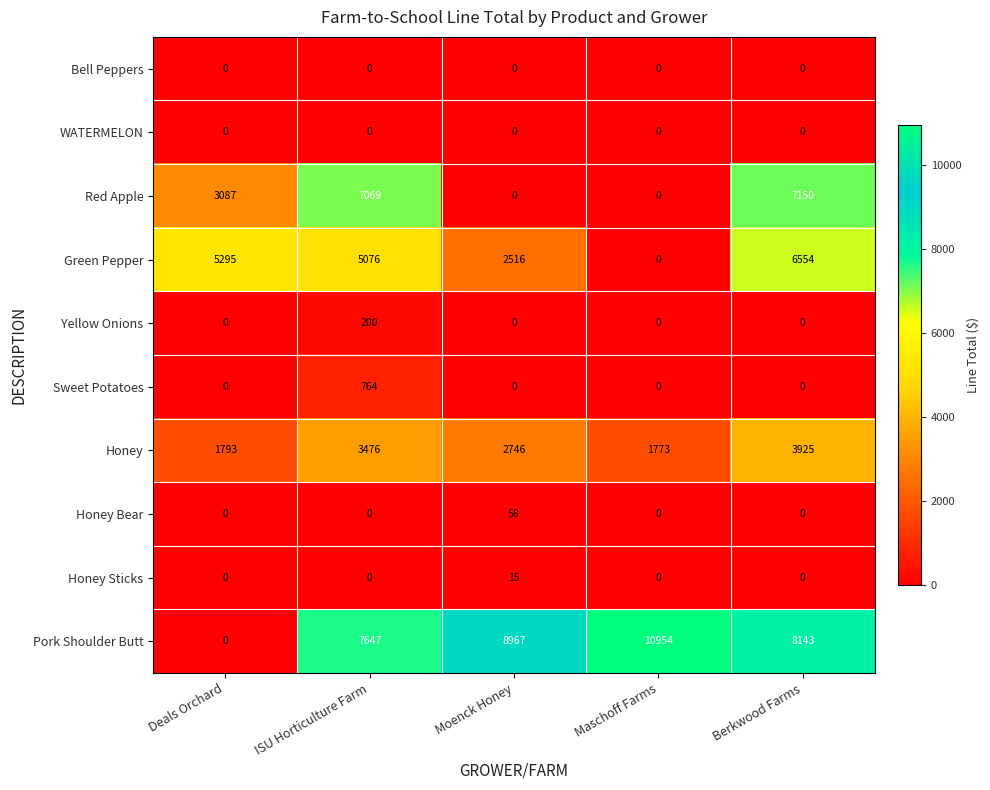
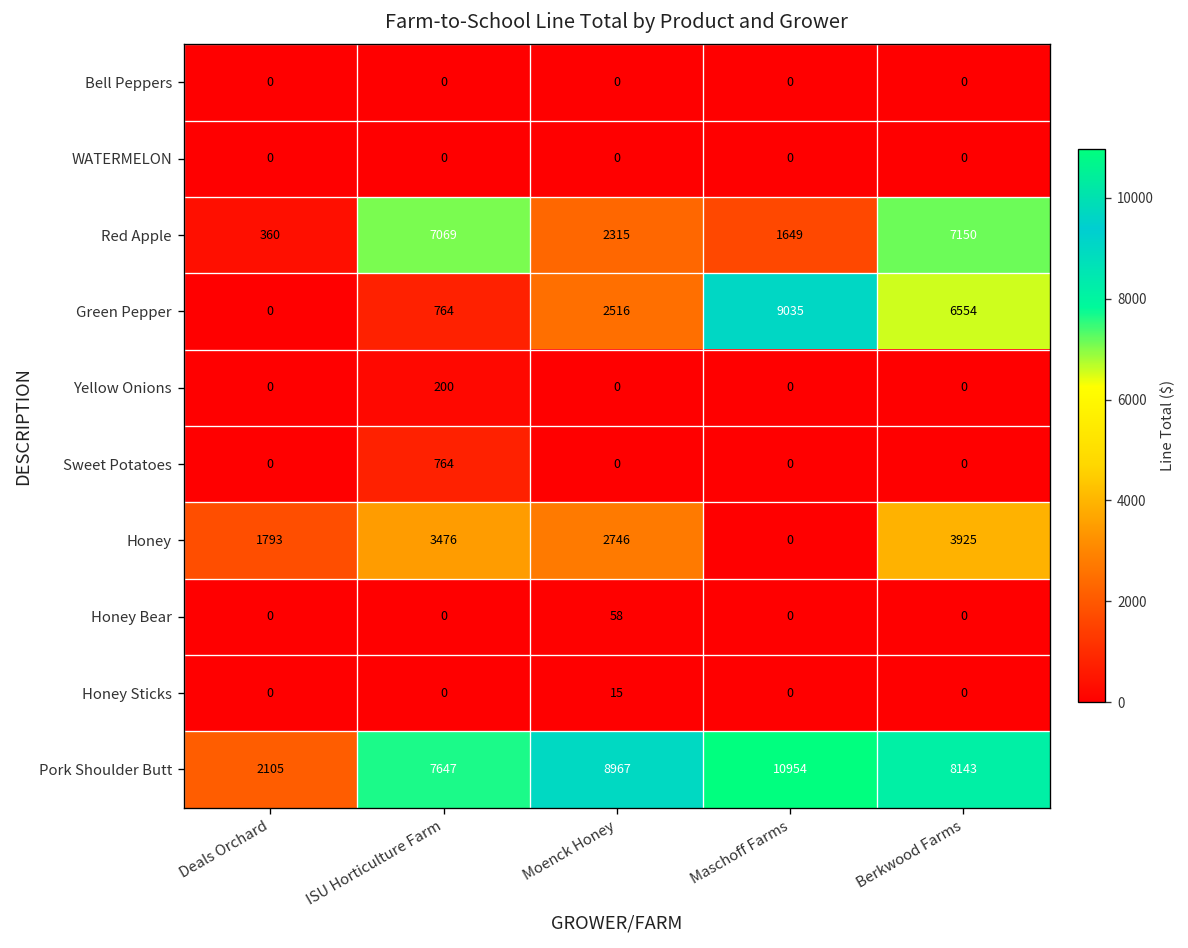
Red Apple, Deals Orchard: 3087 -> 360
Red Apple, Moenck Honey: 0 -> 2315
Red Apple, Maschoff Farms: 0 -> 1649
Green Pepper, Deals Orchard: 5295 -> 0
Green Pepper, ISU Horticulture Farm: 5076 -> 764
Green Pepper, Maschoff Farms: 0 -> 9035
Honey, Maschoff Farms: 1773 -> 0
Pork Shoulder Butt, Deals Orchard: 0 -> 2105
